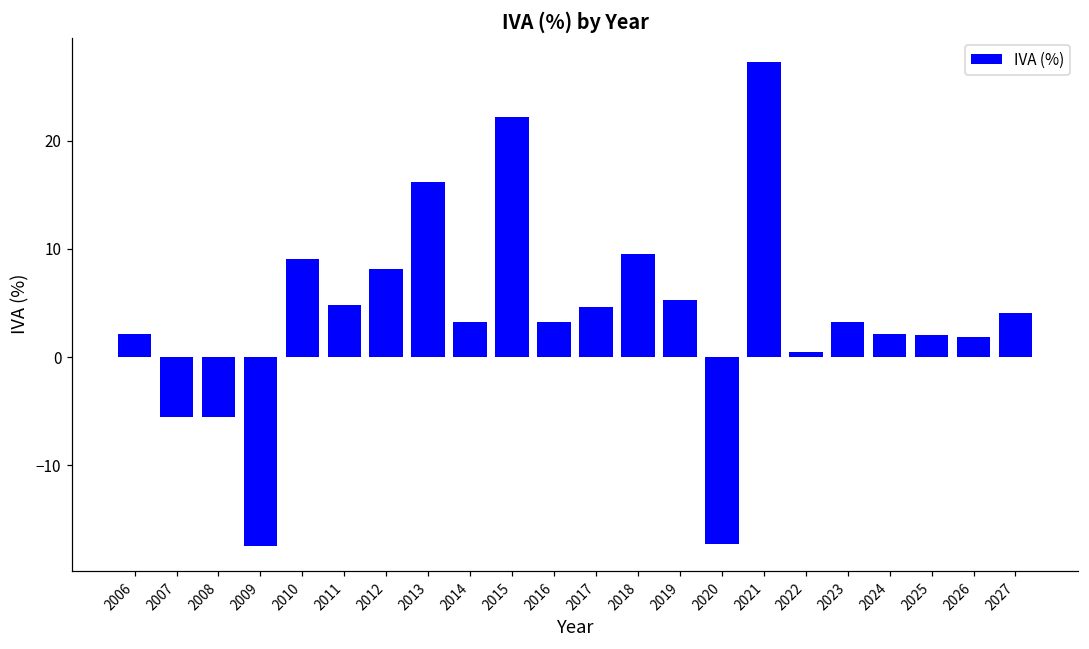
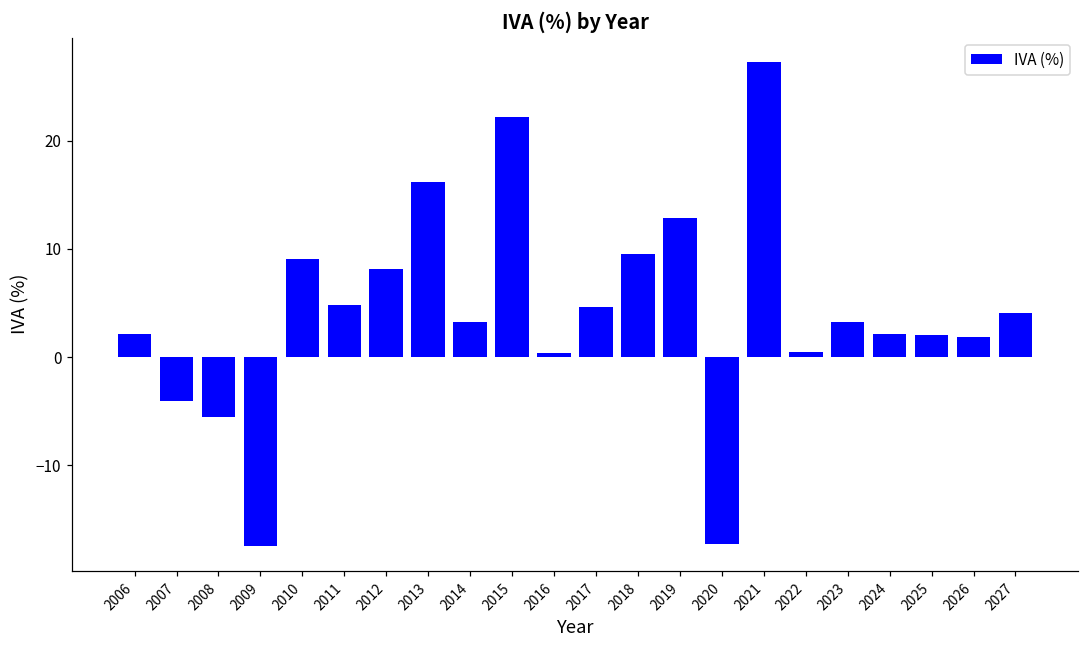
2007: -6 -> -4
2016: 3 -> 0
2019: 5 -> 13
